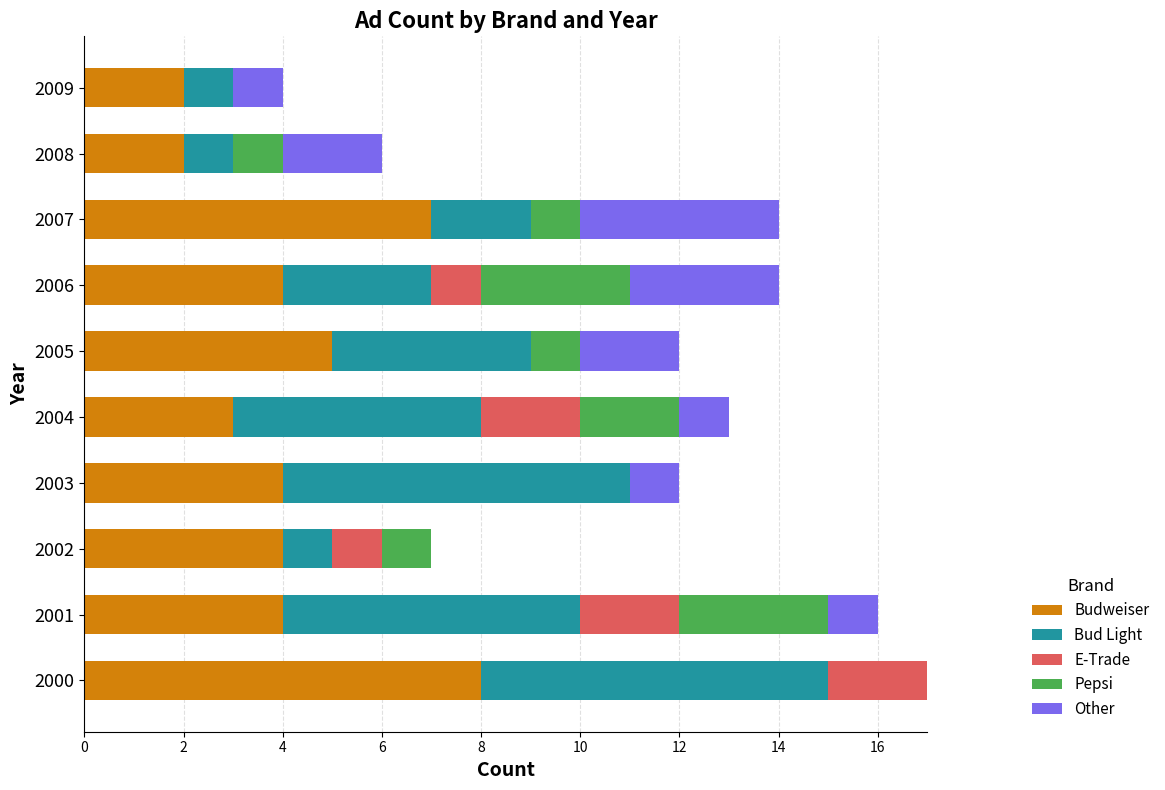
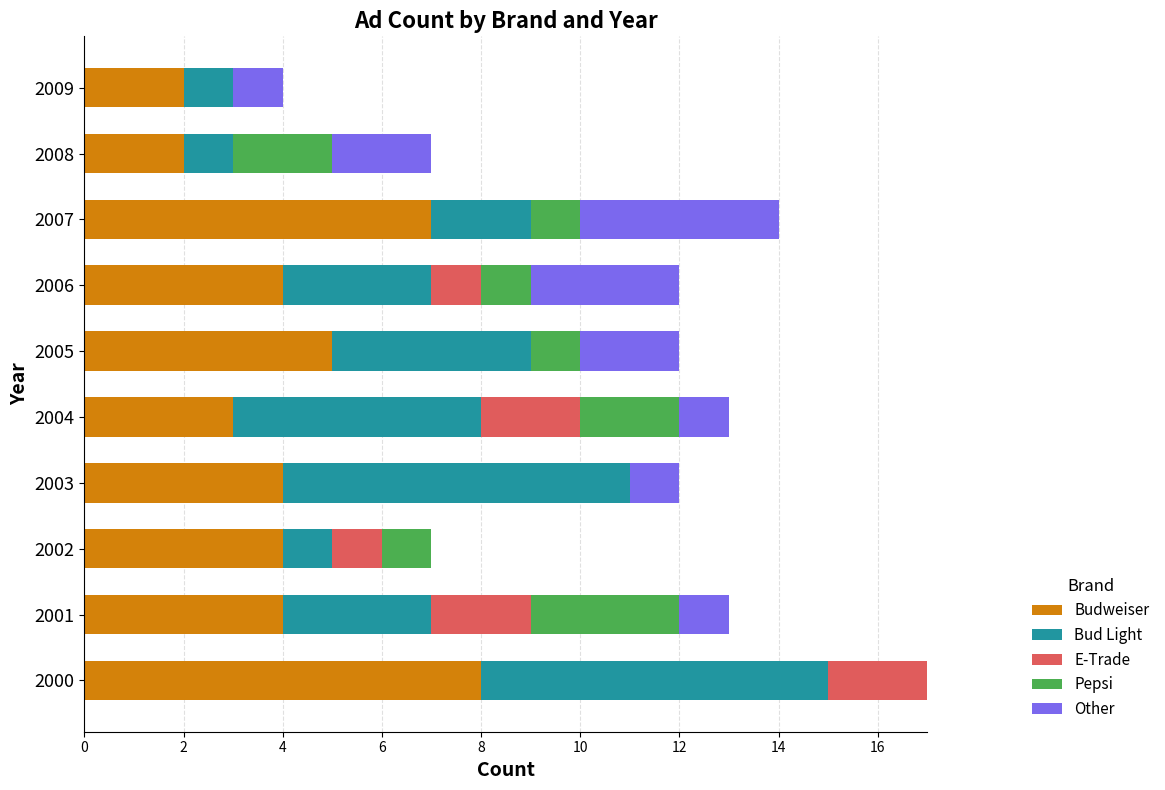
Pepsi, 2008: 1 -> 2
Pepsi, 2006: 3 -> 1
Bud Light, 2001: 6 -> 3
